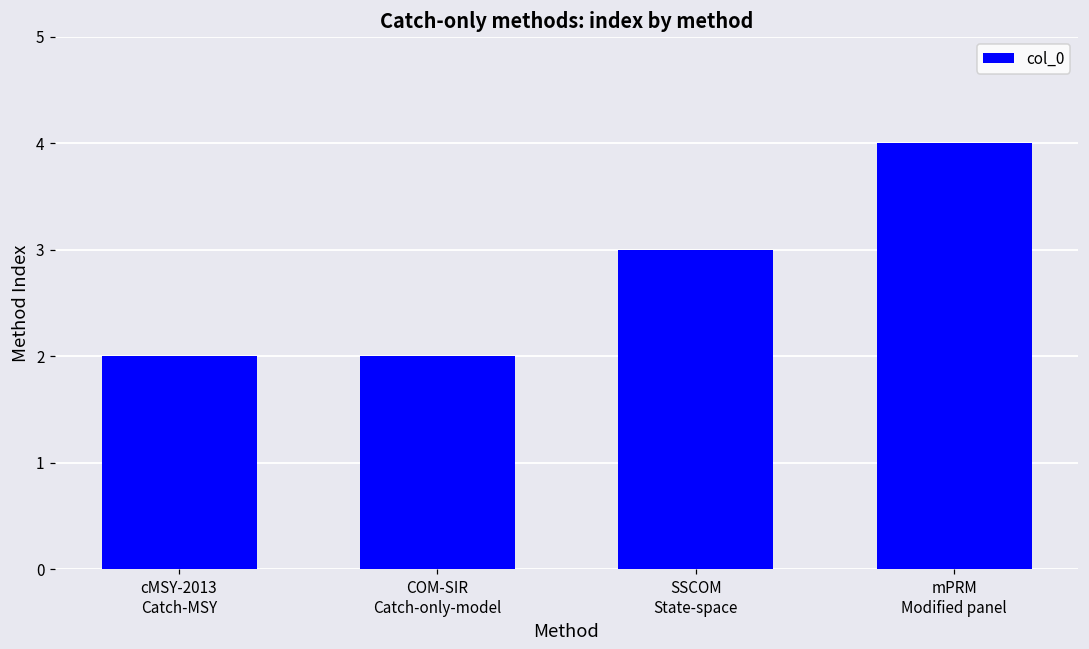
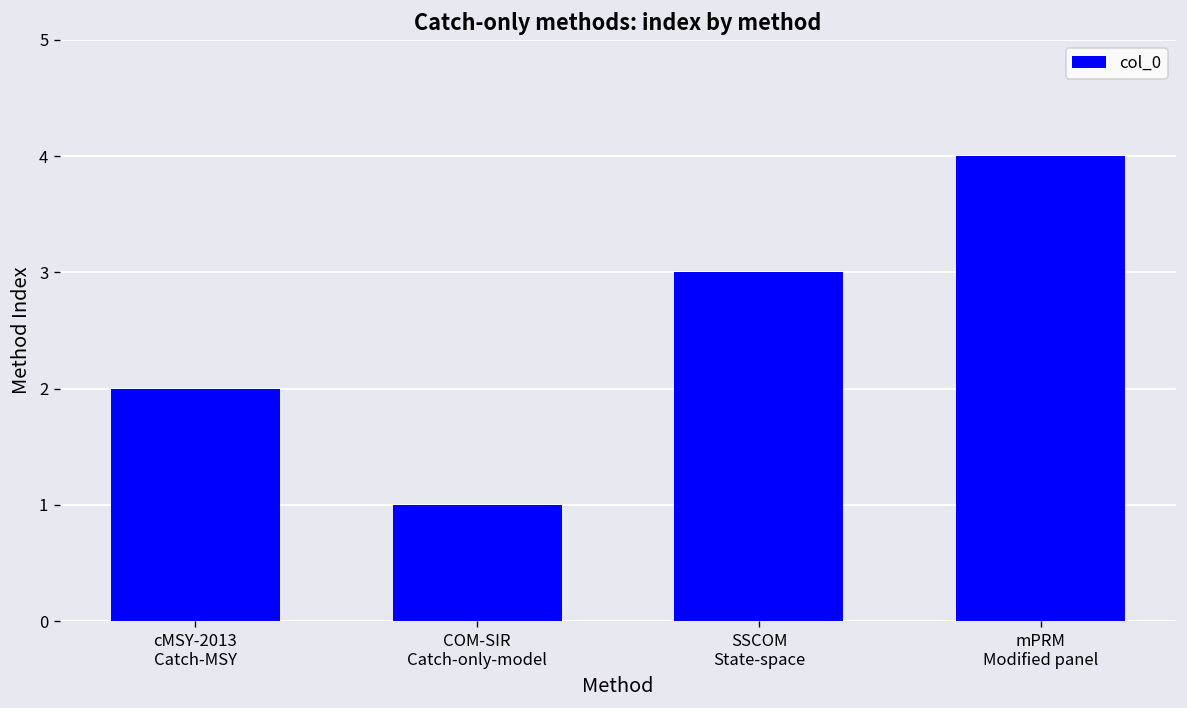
COM-SIR Catch-only-model: 2 -> 1
